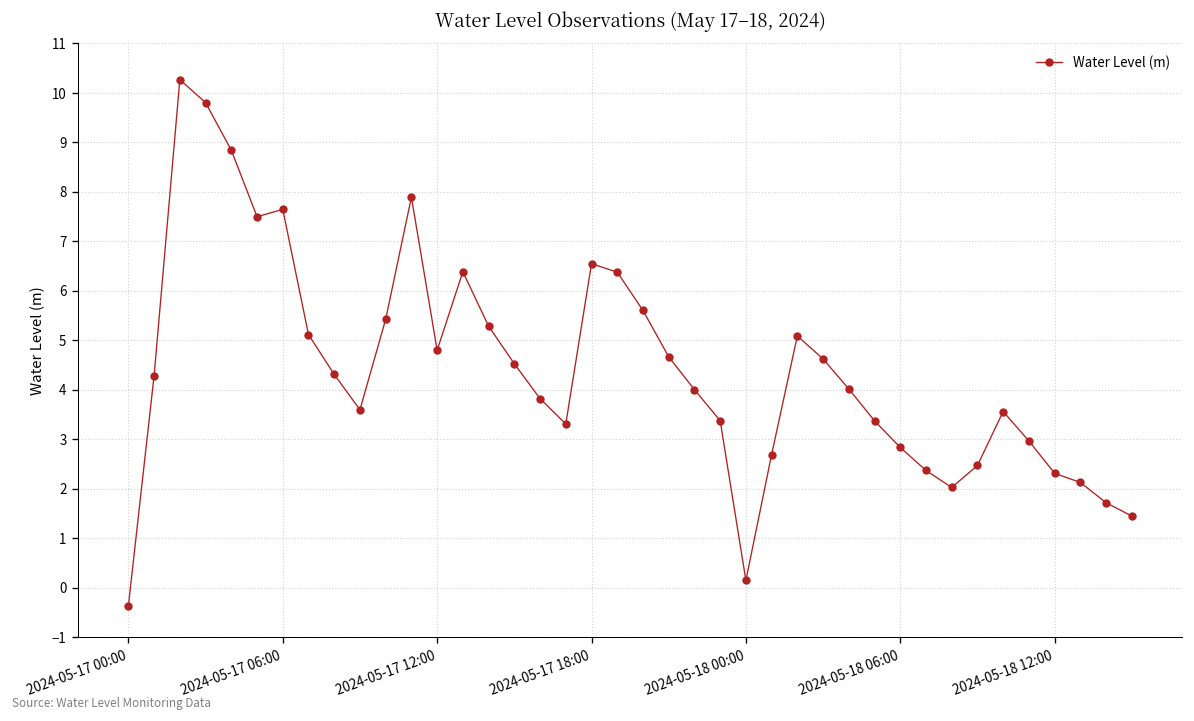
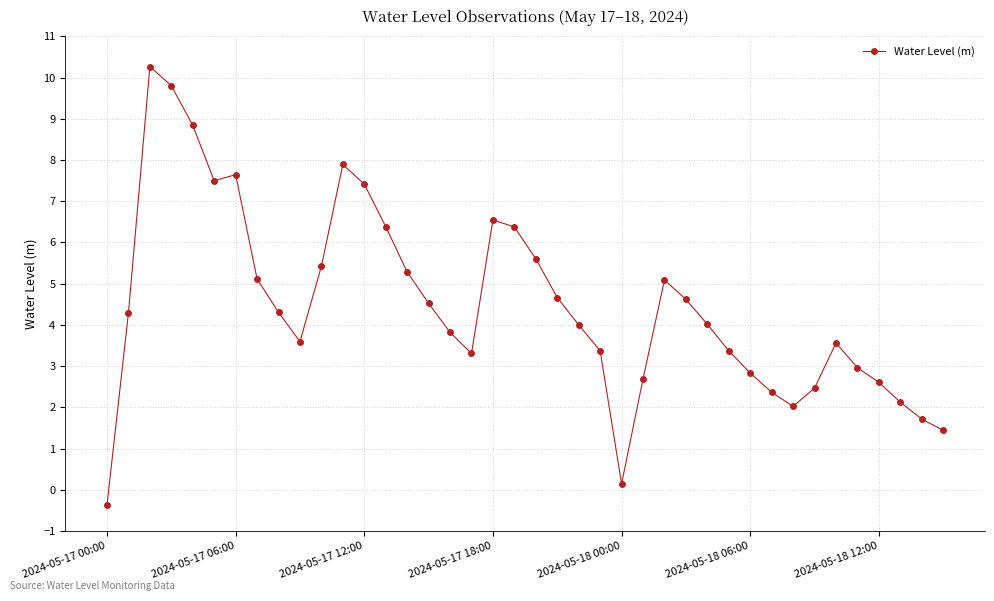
2024-05-17 12:00: 4.8 -> 7.4
2024-05-18 12:00: 2.3 -> 2.6
